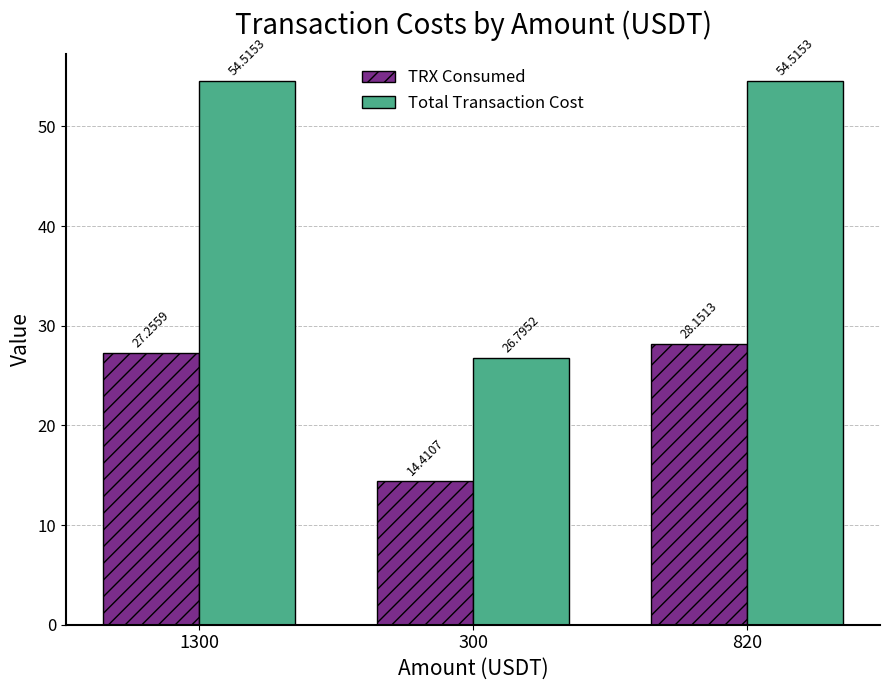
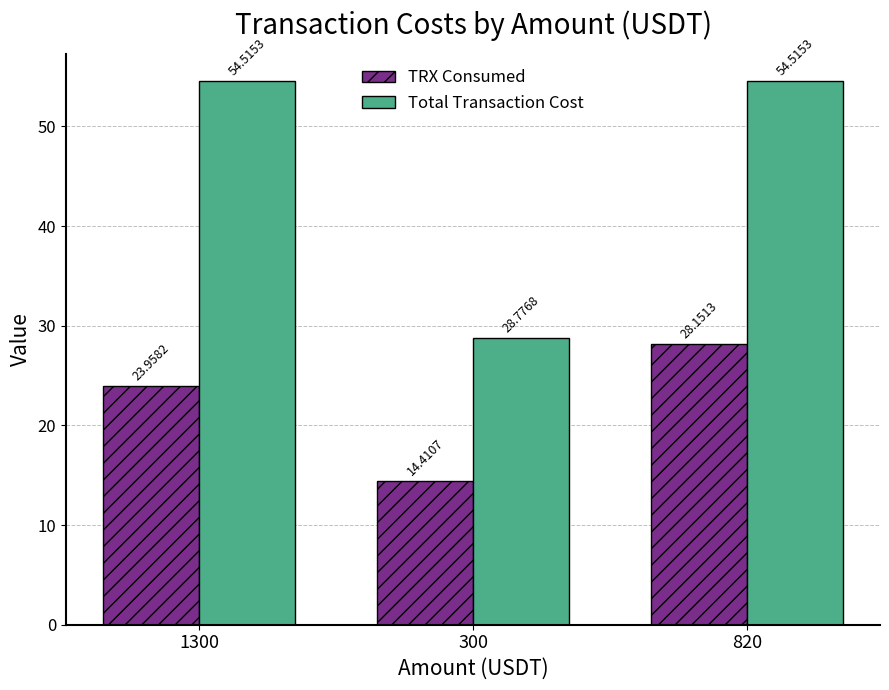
TRX Consumed, 1300: 27.2559 -> 23.9582
Total Transaction Cost, 300: 26.7952 -> 28.7768
